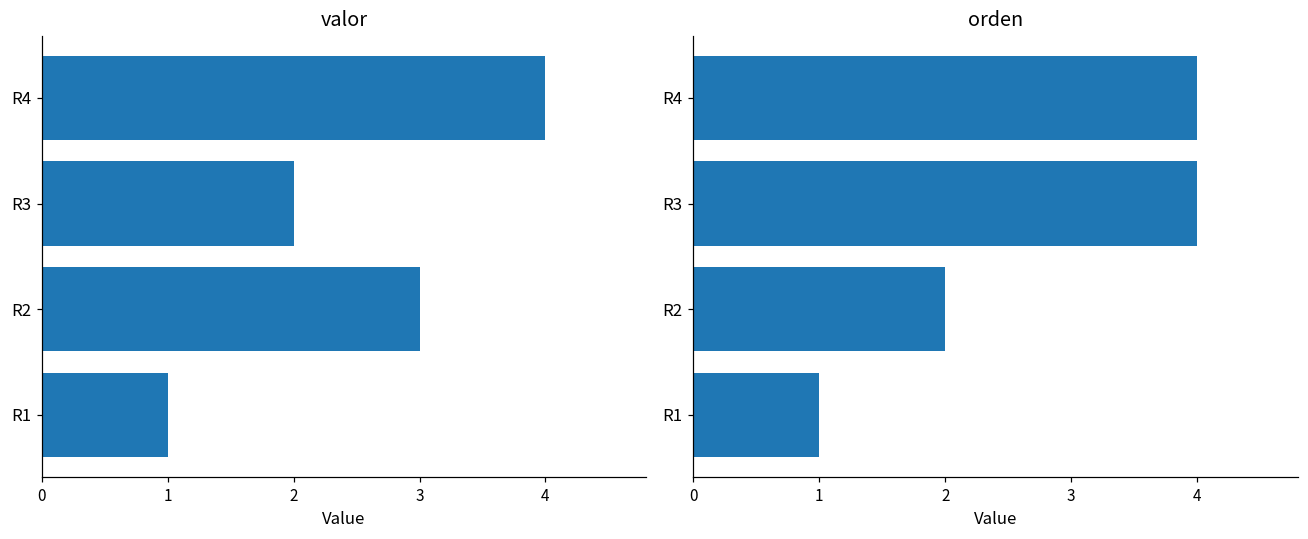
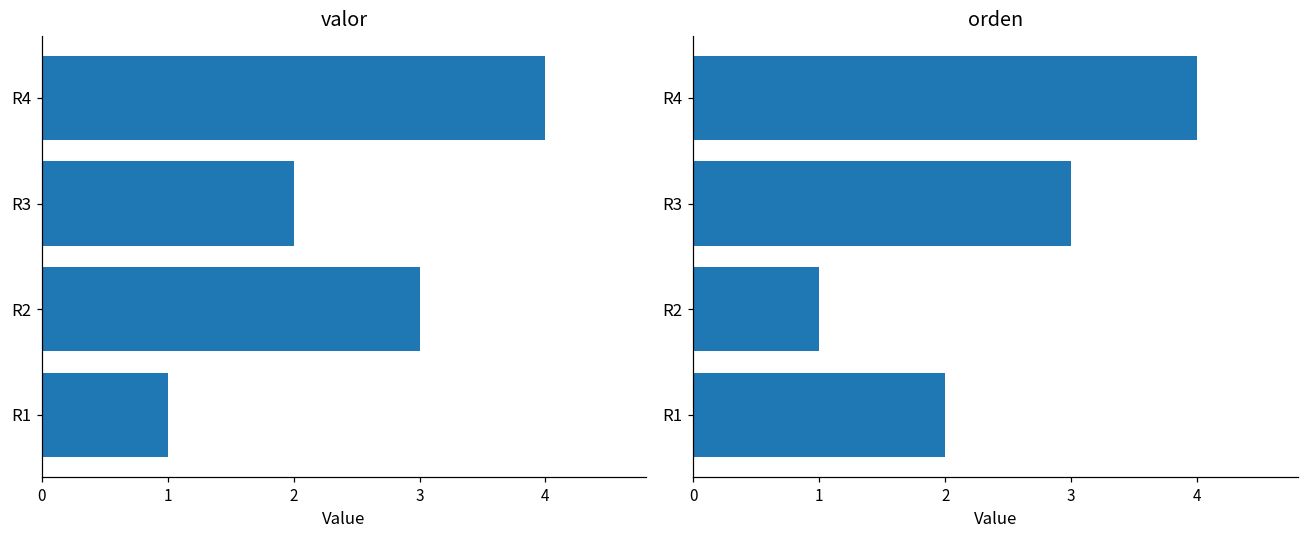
orden, R3: 4 -> 3
orden, R2: 2 -> 1
orden, R1: 1 -> 2
